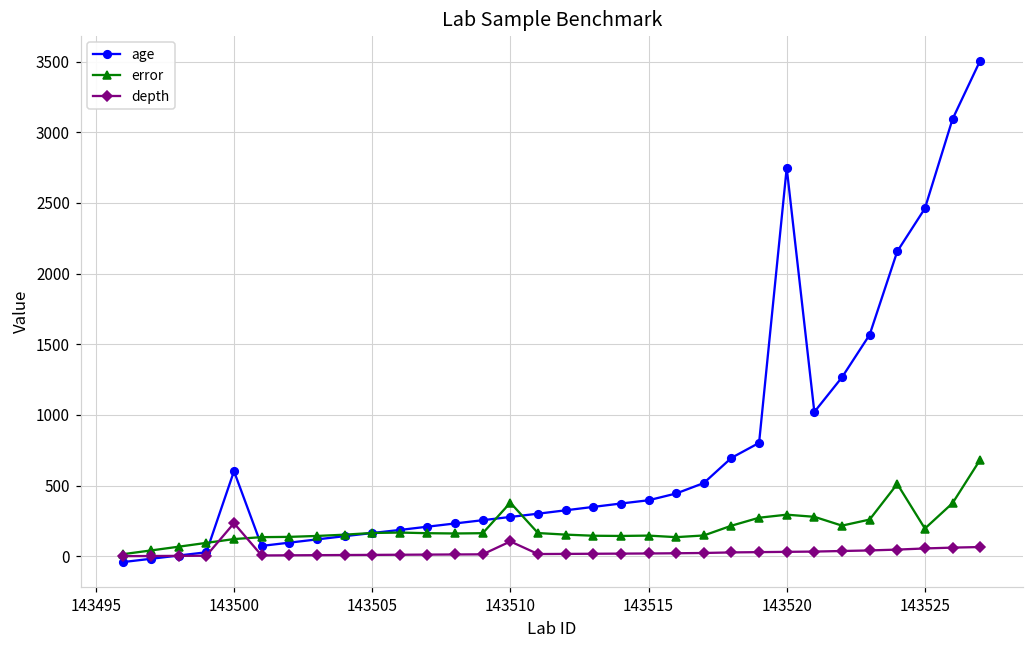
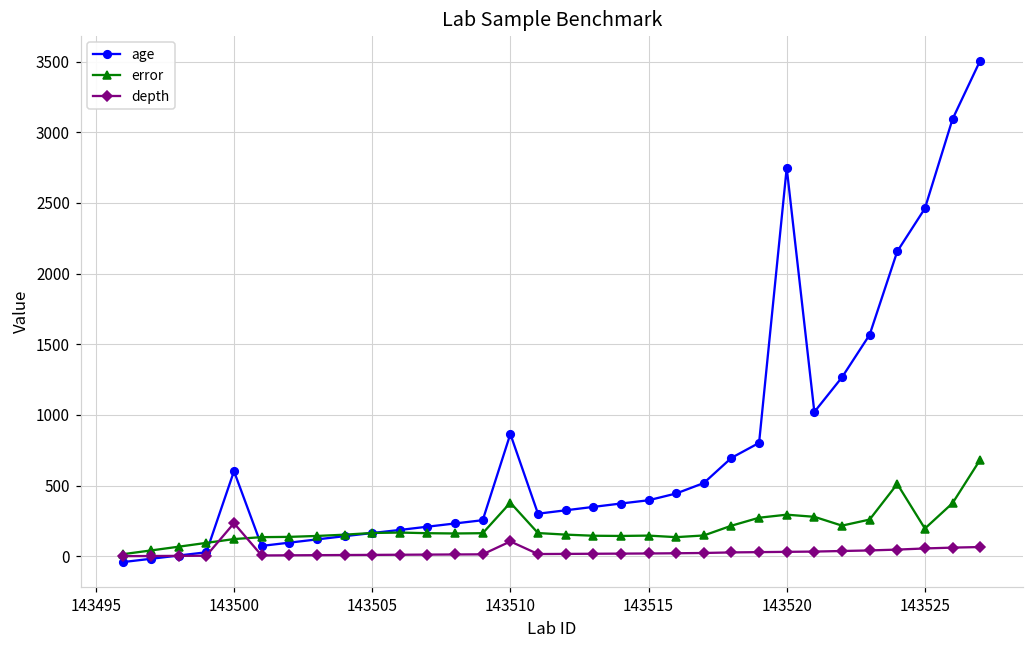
age, 143510: 280 -> 870
